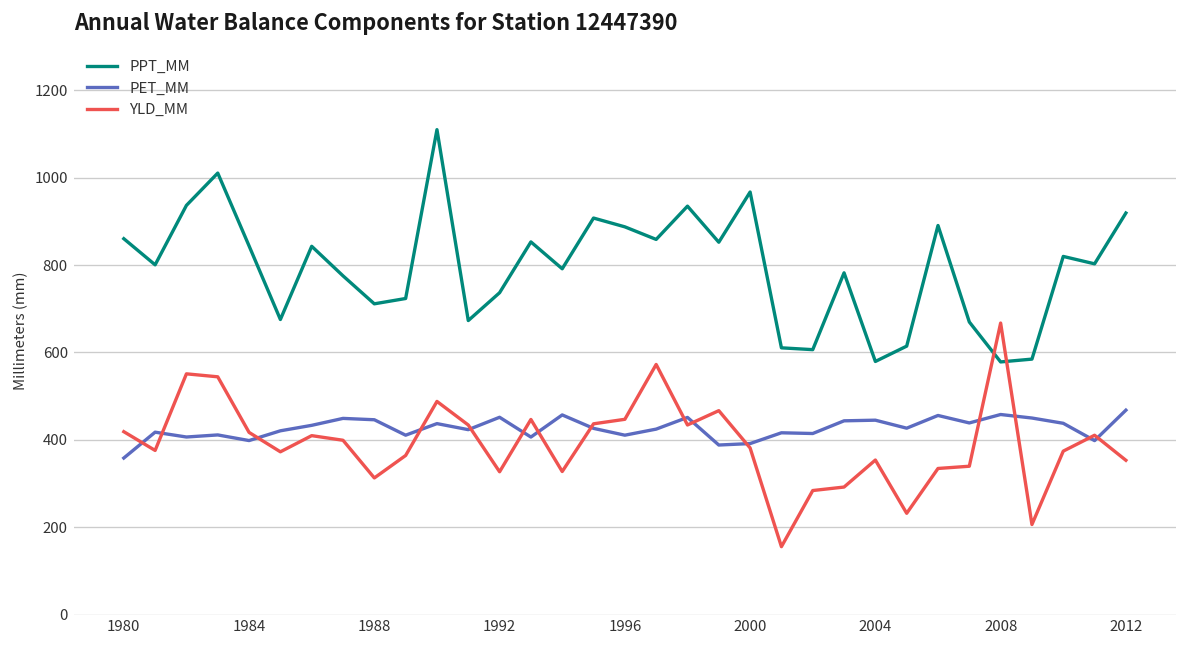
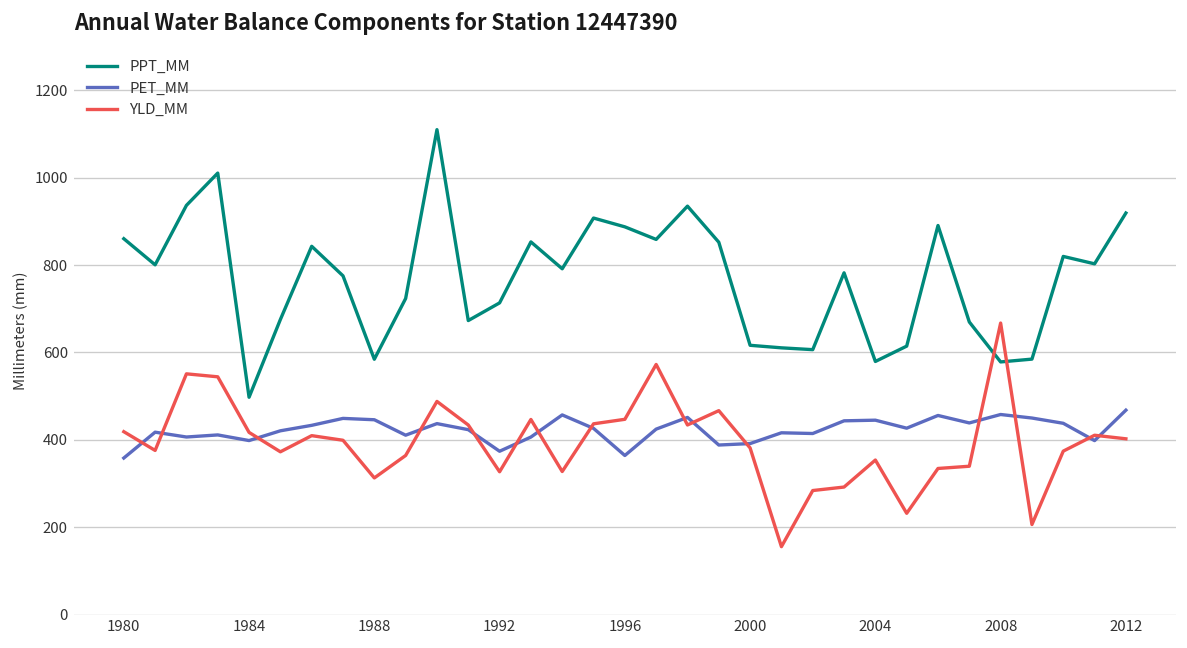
PPT_MM, 1984: 840 -> 500
PPT_MM, 1988: 710 -> 580
PPT_MM, 1992: 740 -> 710
PET_MM, 1992: 450 -> 370
PET_MM, 1996: 410 -> 360
PPT_MM, 2000: 970 -> 620
YLD_MM, 2012: 350 -> 400
